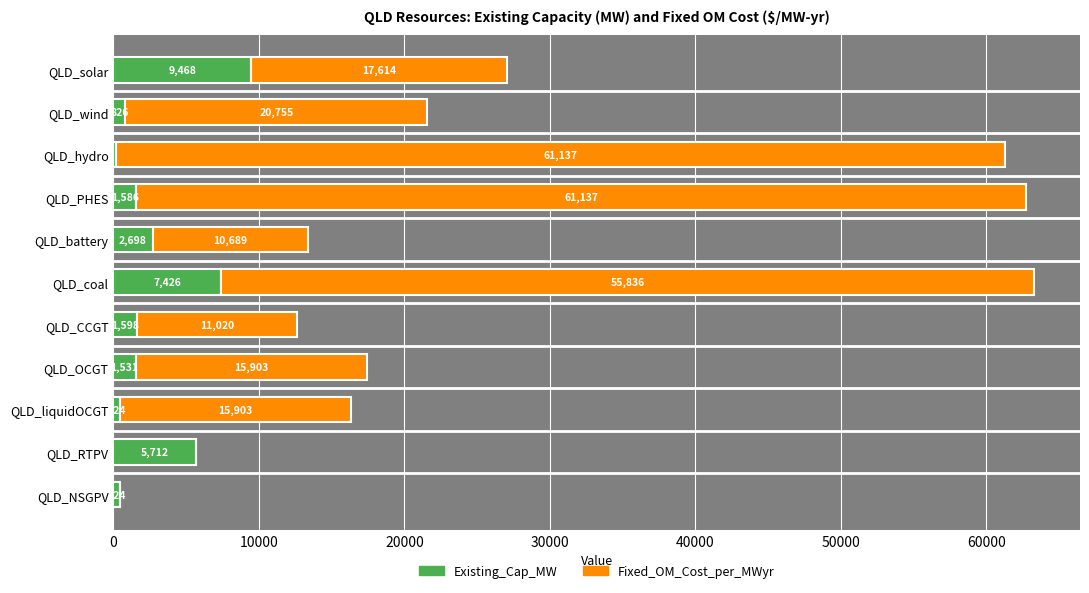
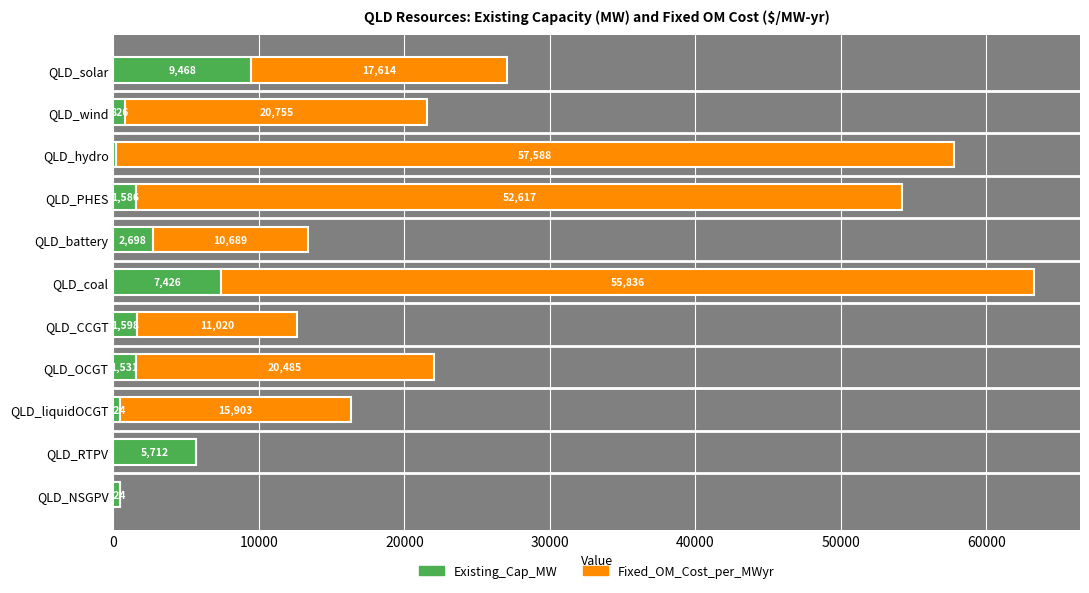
Fixed_OM_Cost_per_MWyr, QLD_hydro: 61,137 -> 57,588
Fixed_OM_Cost_per_MWyr, QLD_PHES: 61,137 -> 52,617
Fixed_OM_Cost_per_MWyr, QLD_OCGT: 15,903 -> 20,485
